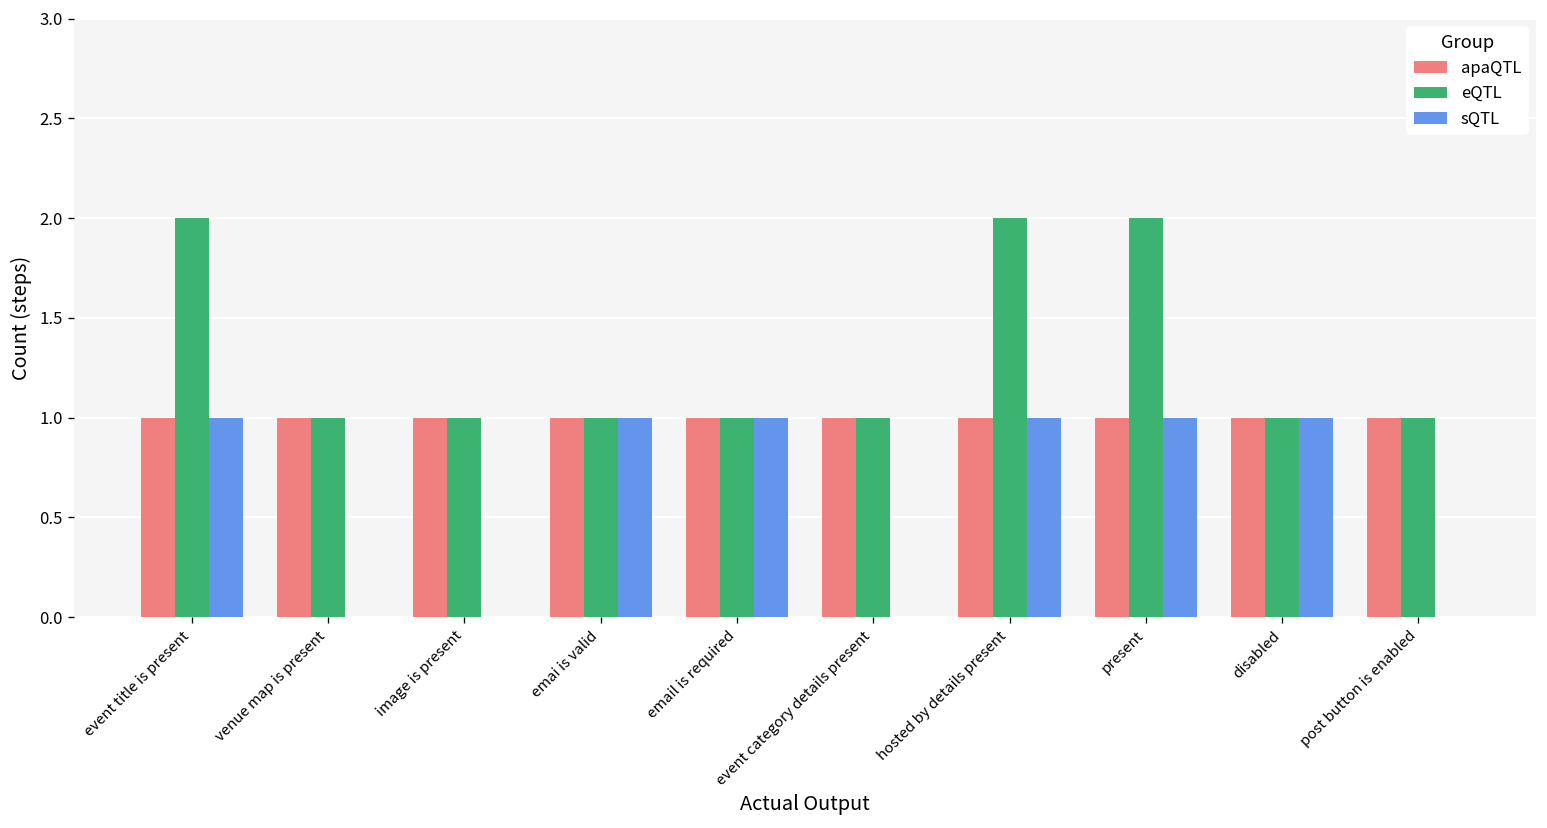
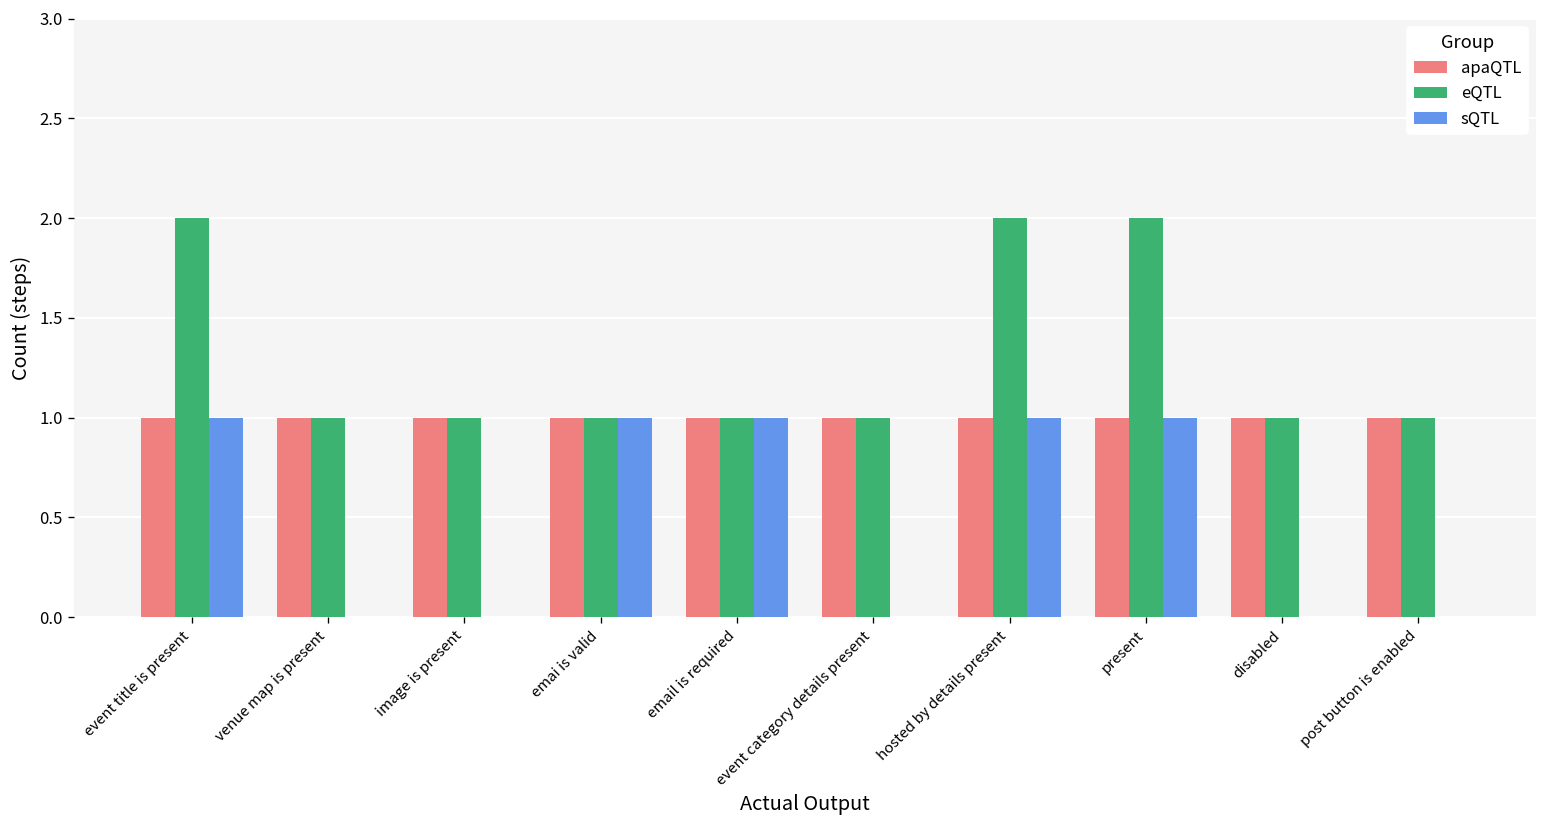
sQTL, disabled: 1 -> 0
